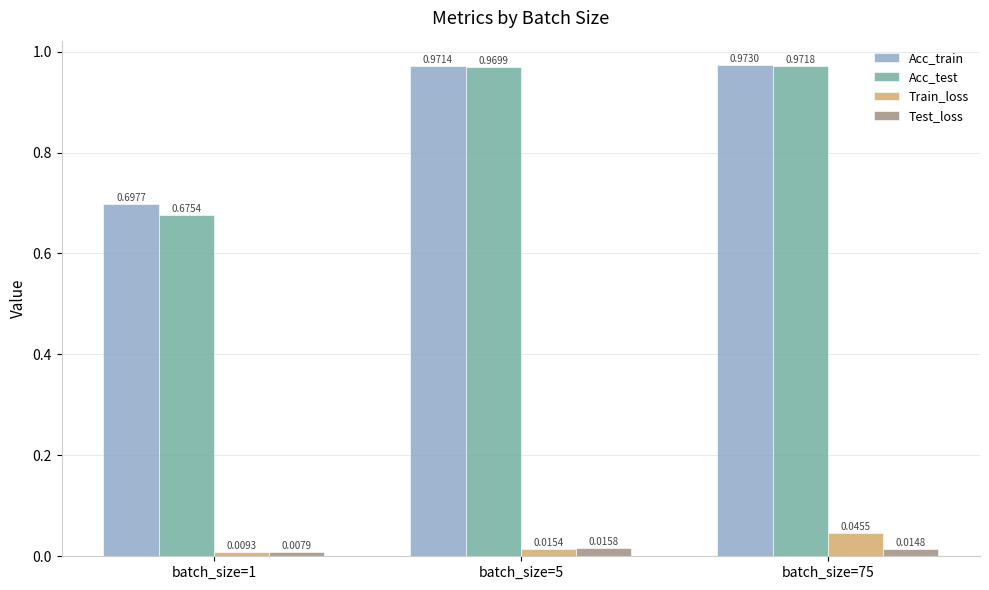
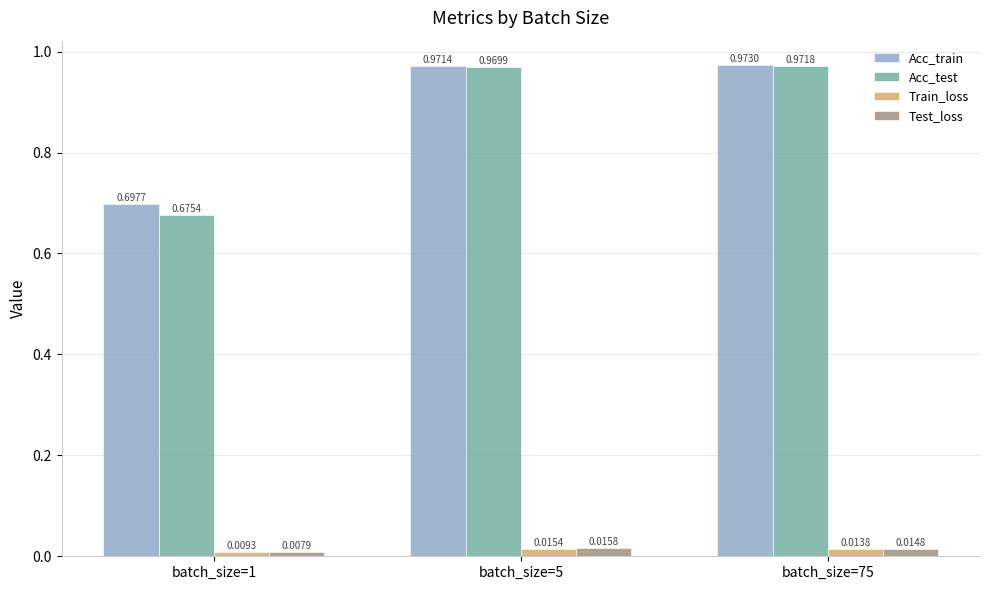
Train_loss, batch_size=75: 0.0455 -> 0.0138
